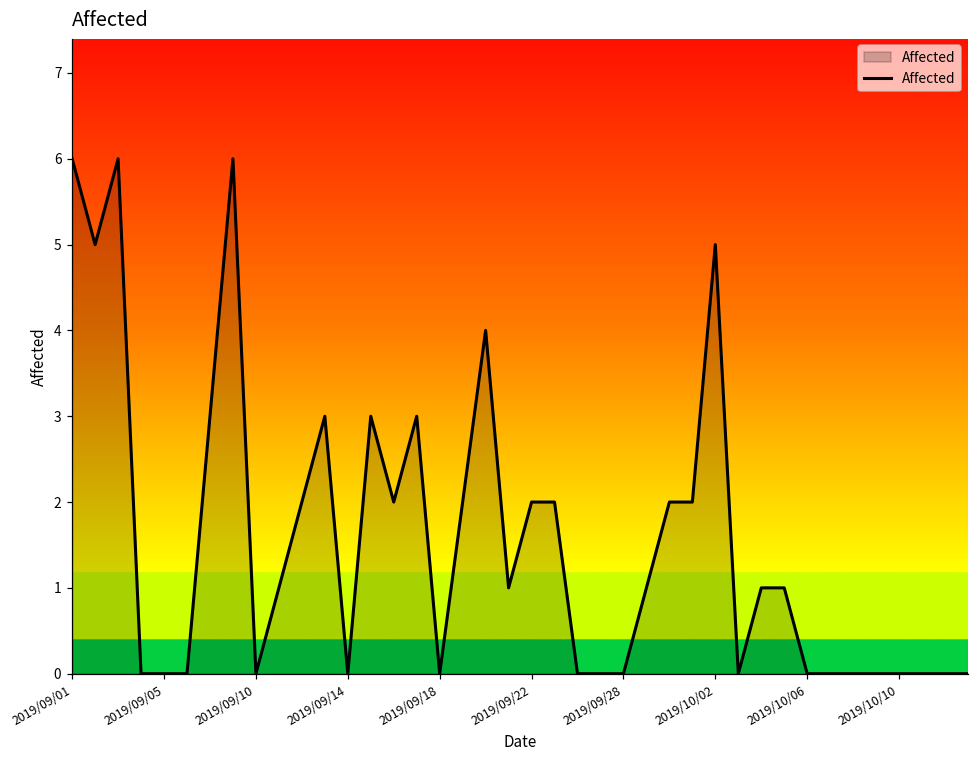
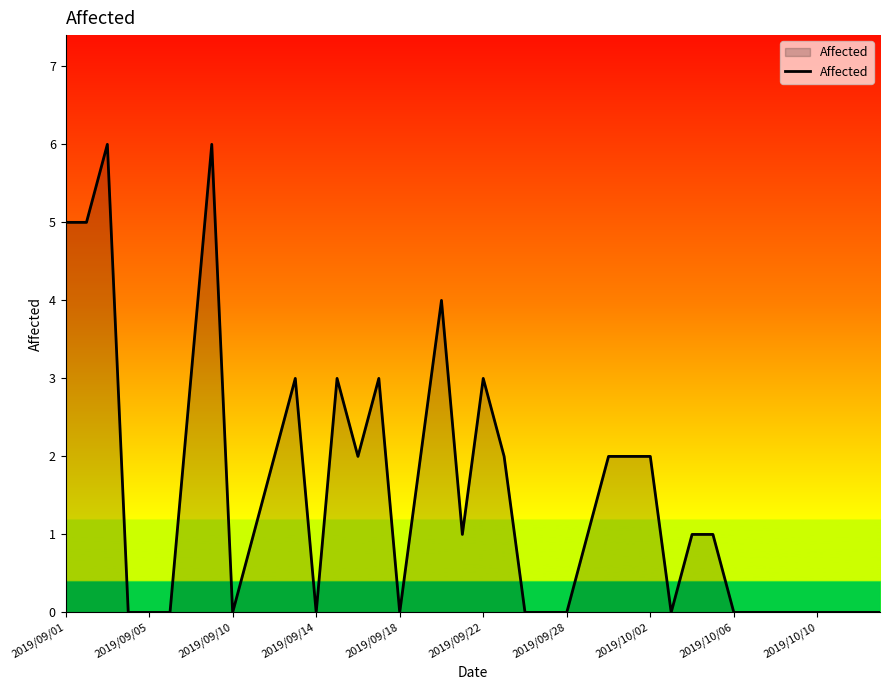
2019/09/01: 6 -> 5
2019/09/22: 2 -> 3
2019/10/02: 5 -> 2
